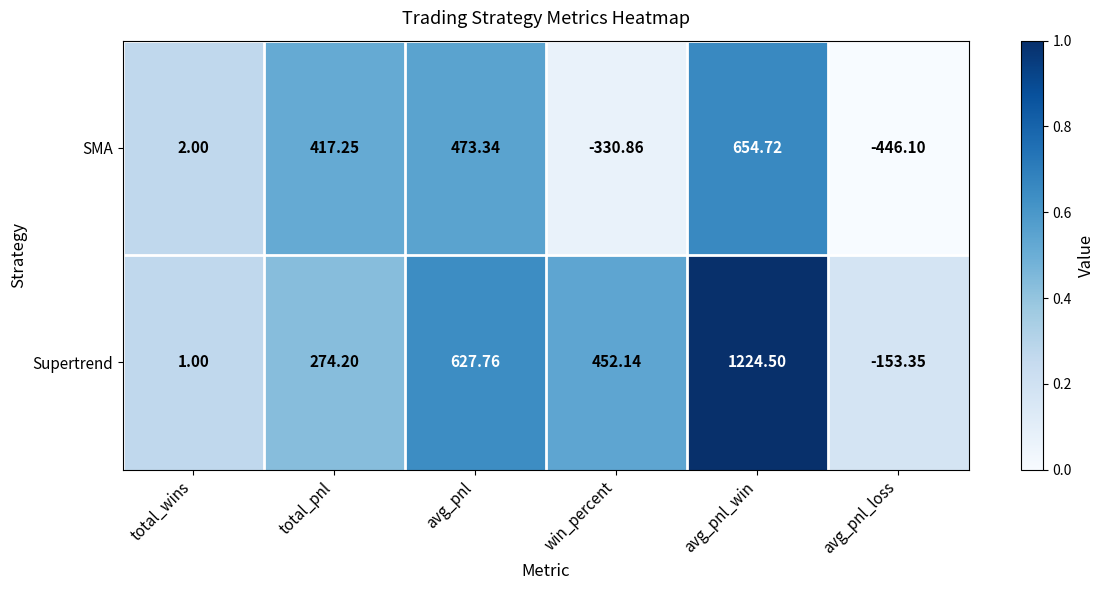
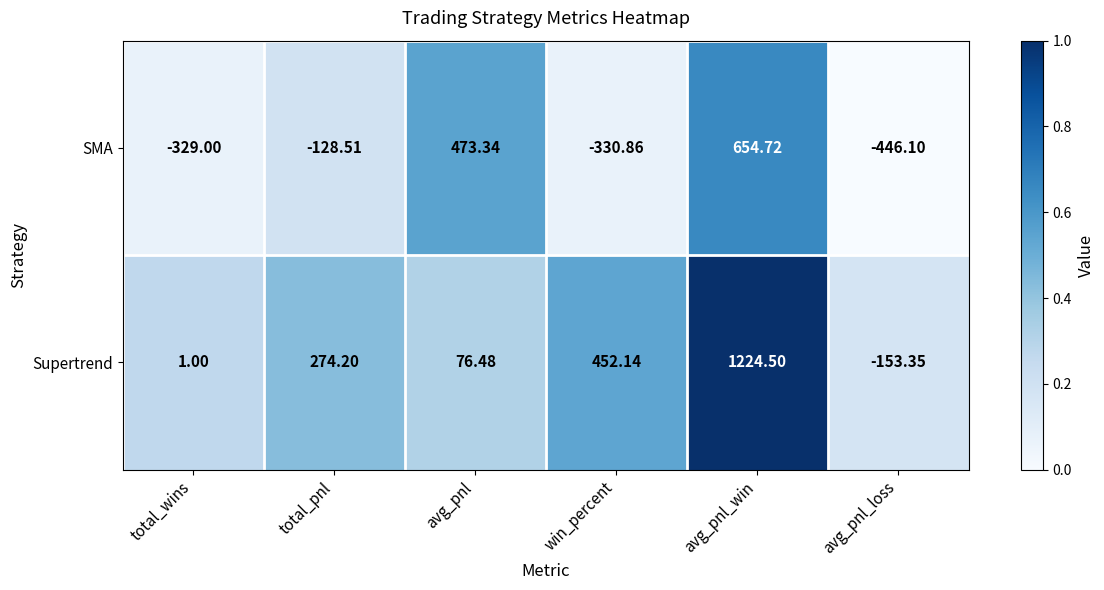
SMA, total_wins: 2.00 -> -329.00
SMA, total_pnl: 417.25 -> -128.51
Supertrend, avg_pnl: 627.76 -> 76.48
